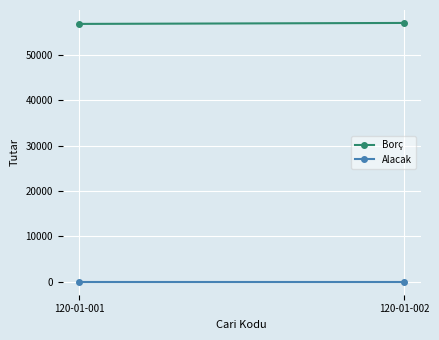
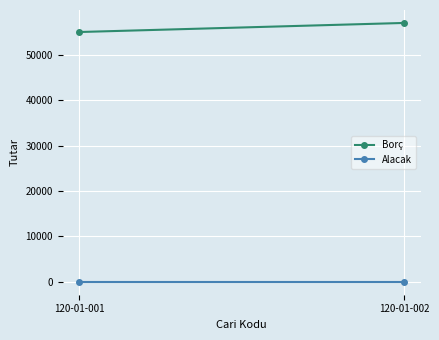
Borç, 120-01-001: 57000 -> 55000
